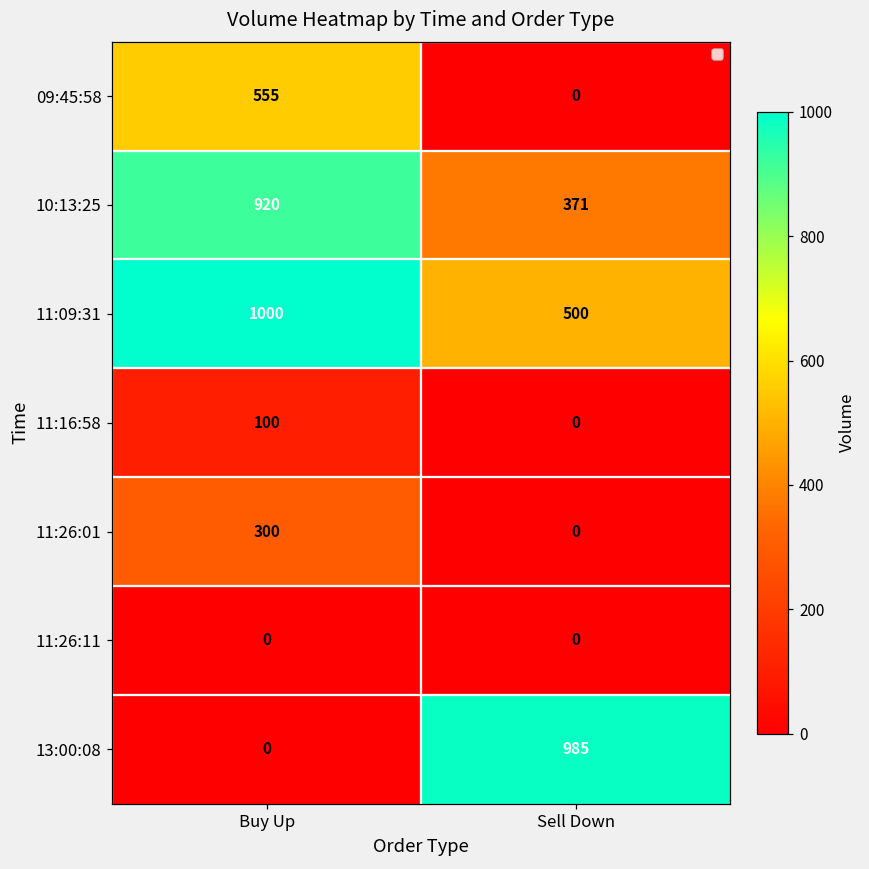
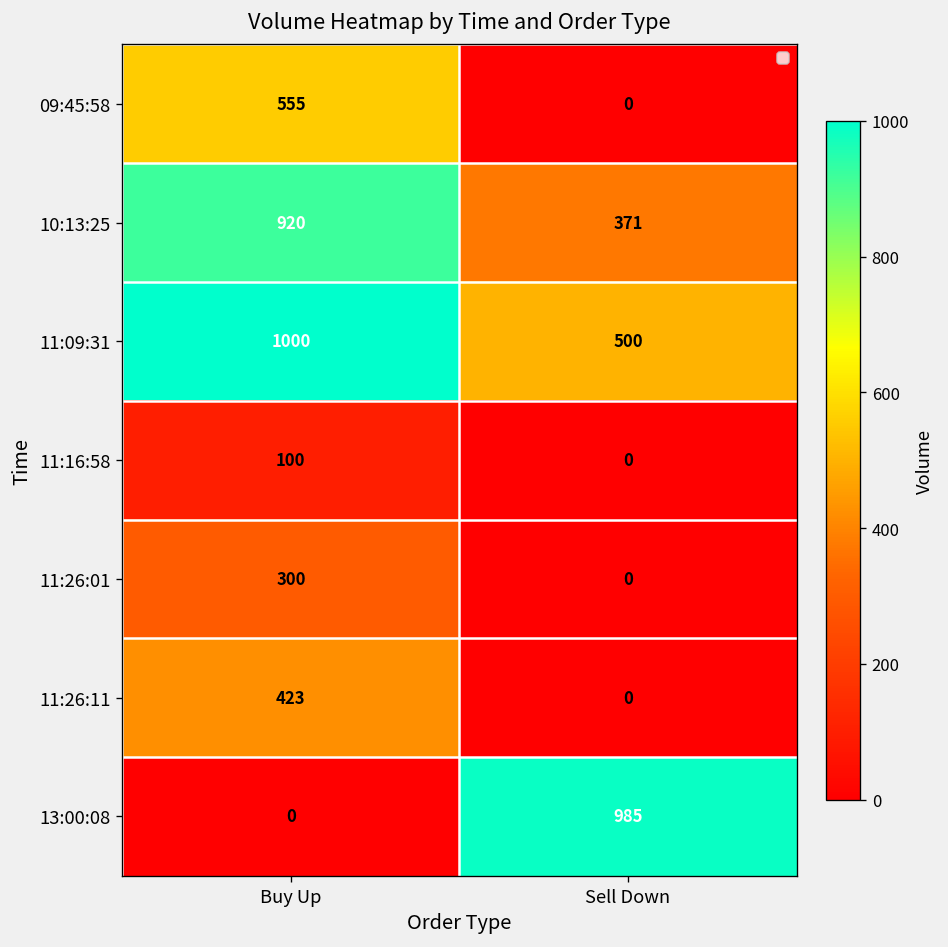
11:26:11, Buy Up: 0 -> 423
